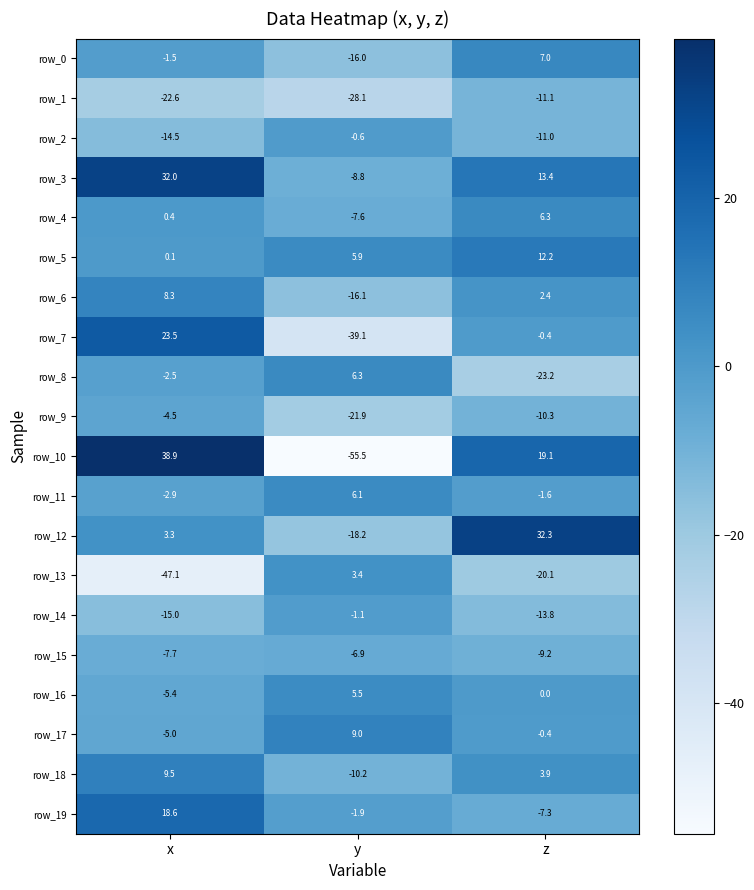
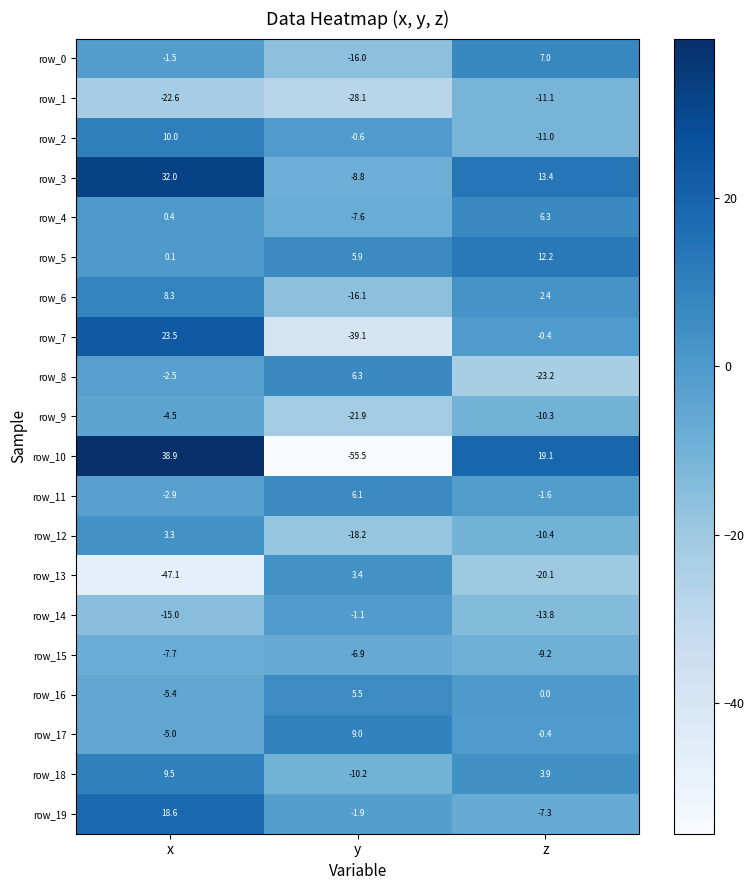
row_2, x: -14.5 -> 10.0
row_12, z: 32.3 -> -10.4
